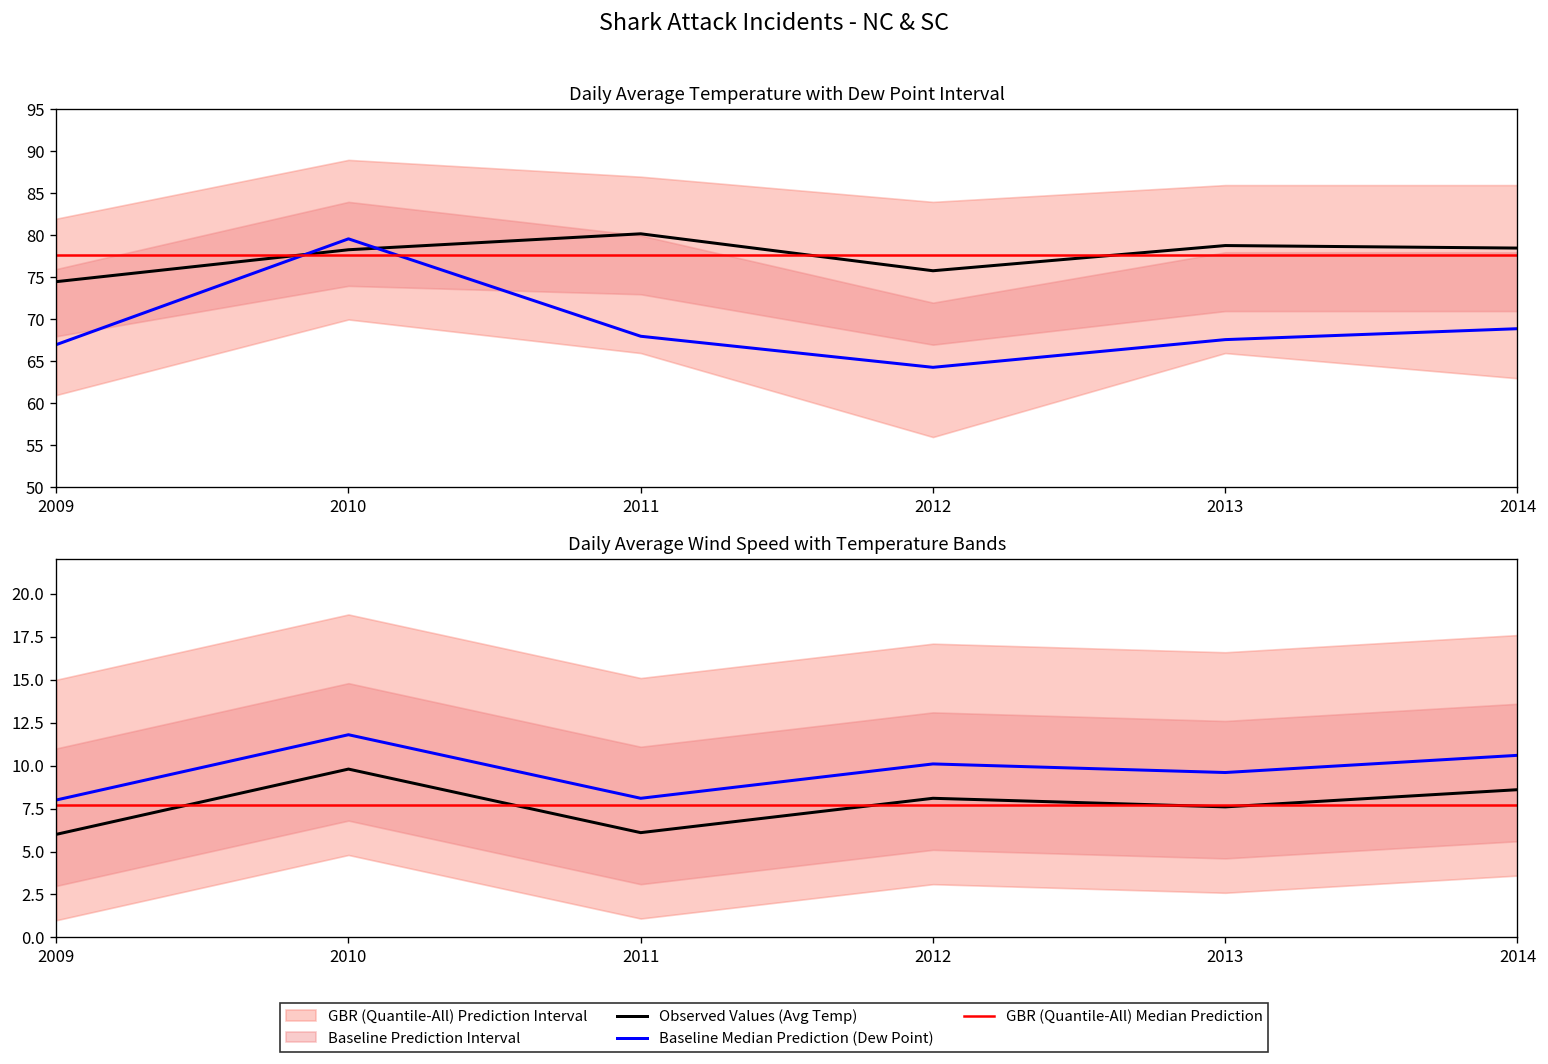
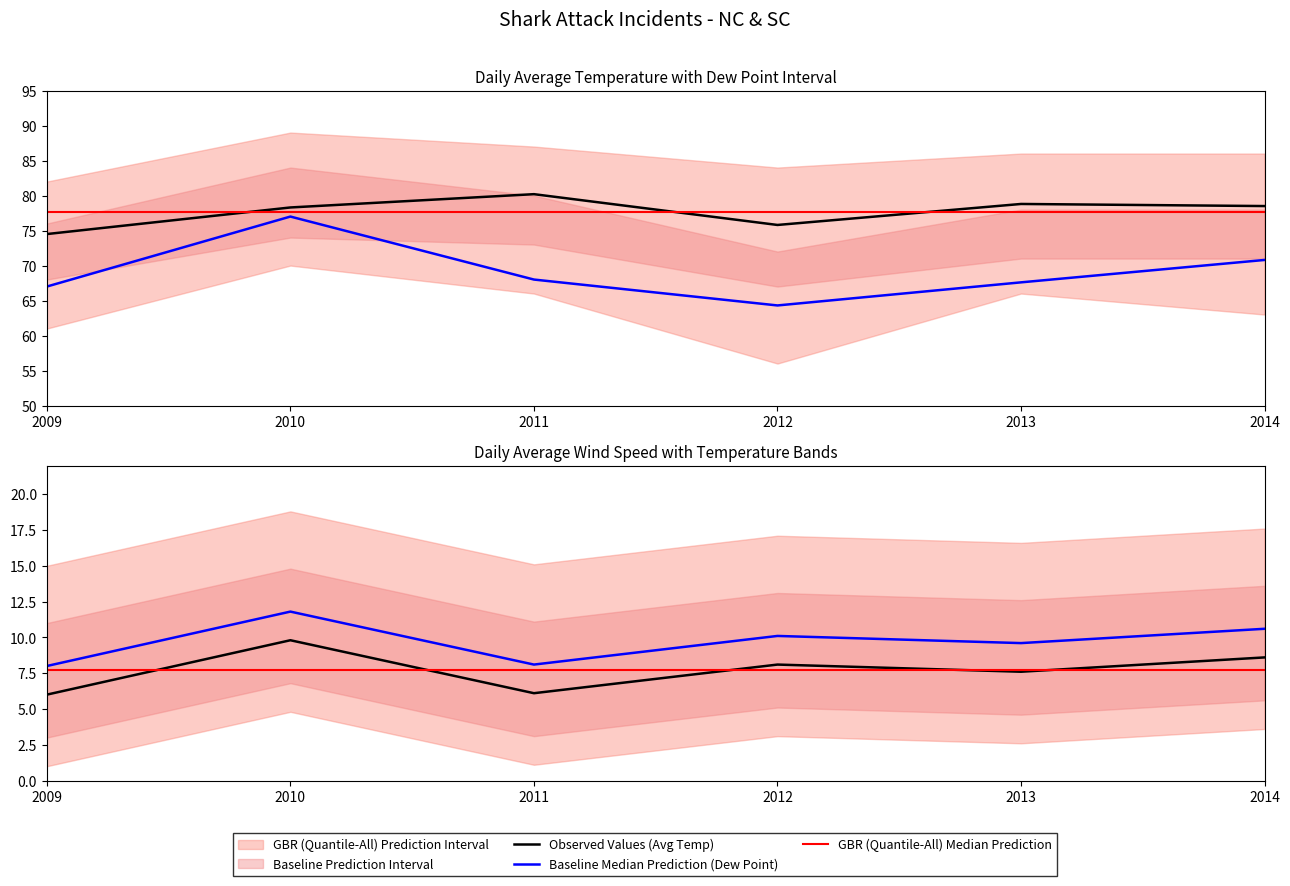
Daily Average Temperature with Dew Point Interval, Baseline Median Prediction (Dew Point), 2010: 80 -> 77
Daily Average Temperature with Dew Point Interval, Baseline Median Prediction (Dew Point), 2014: 69 -> 71
